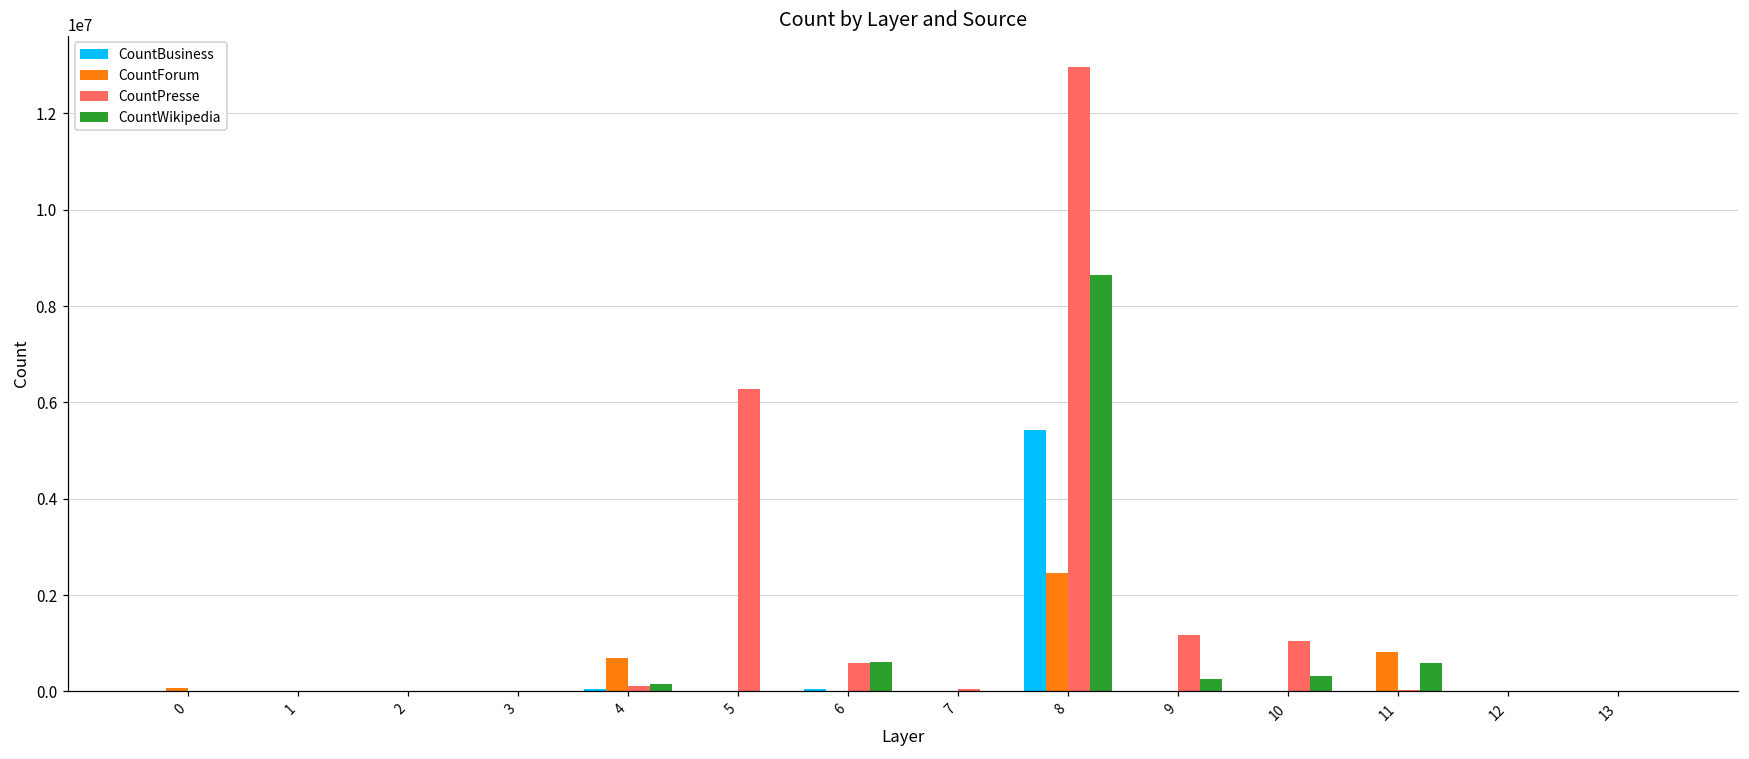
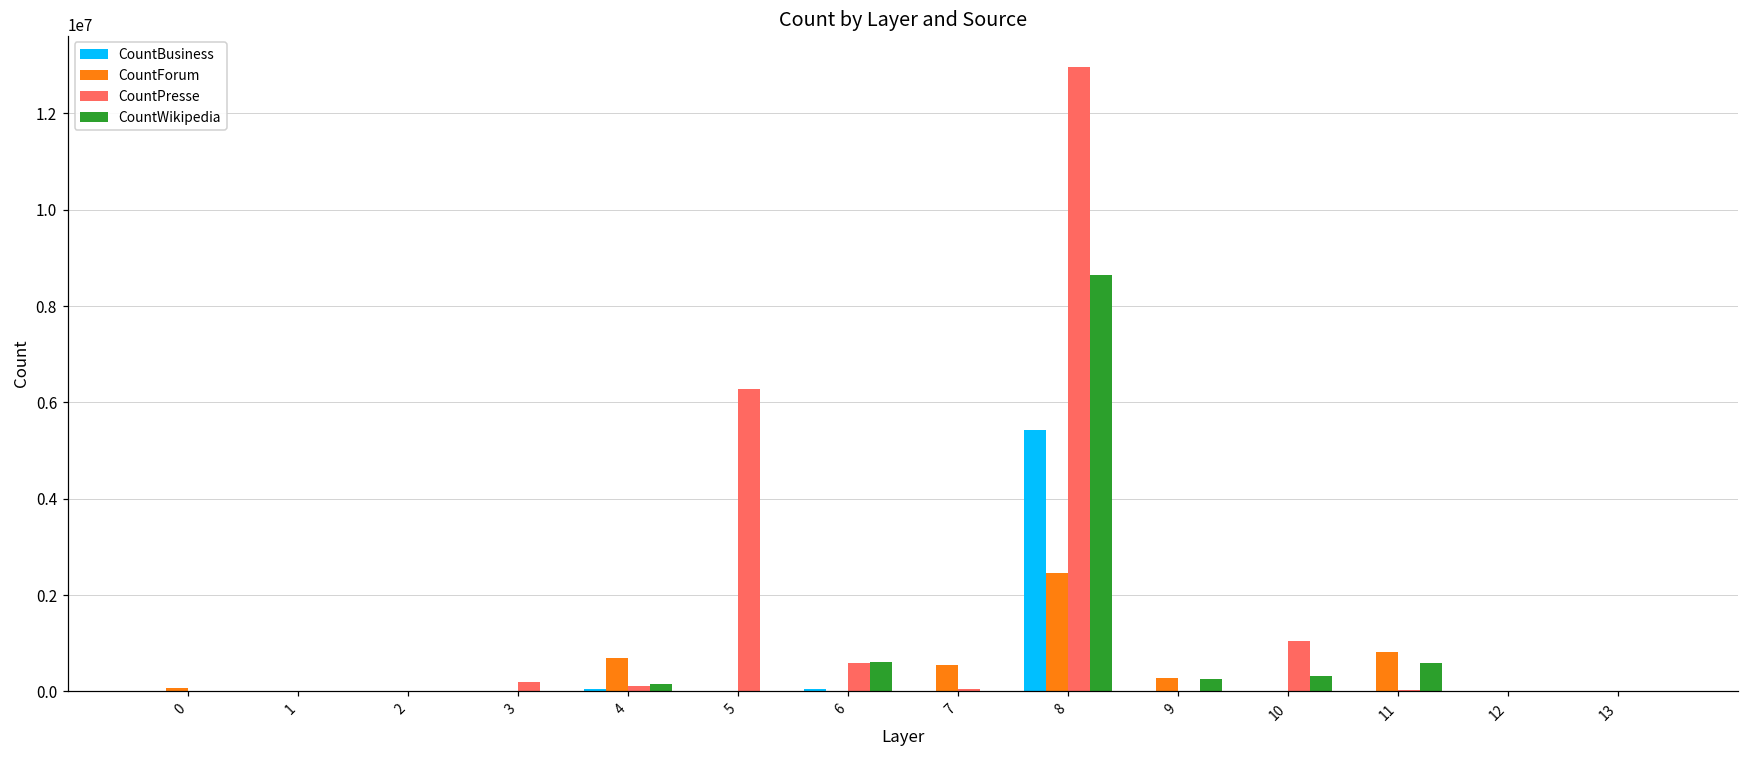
CountPresse, 3: 0 -> 200000
CountForum, 7: 0 -> 500000
CountForum, 9: 0 -> 300000
CountPresse, 9: 1200000 -> 0
